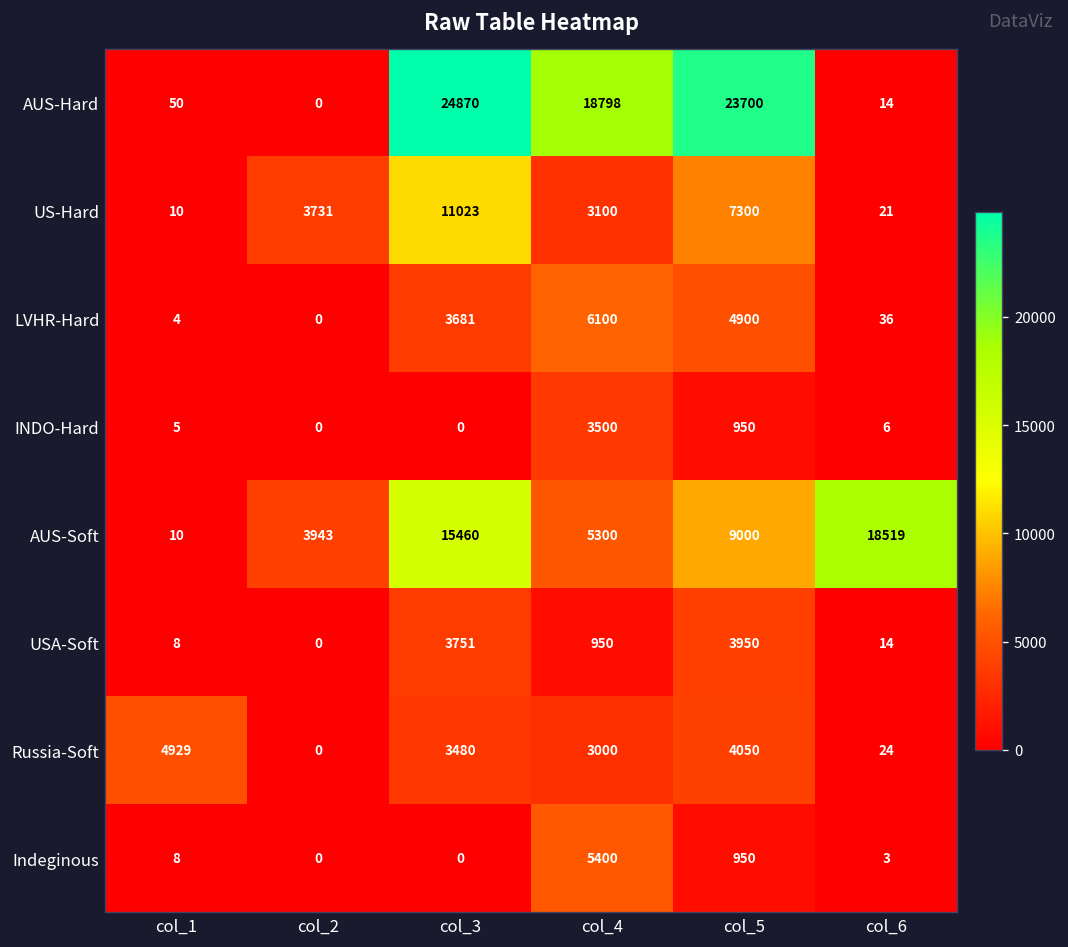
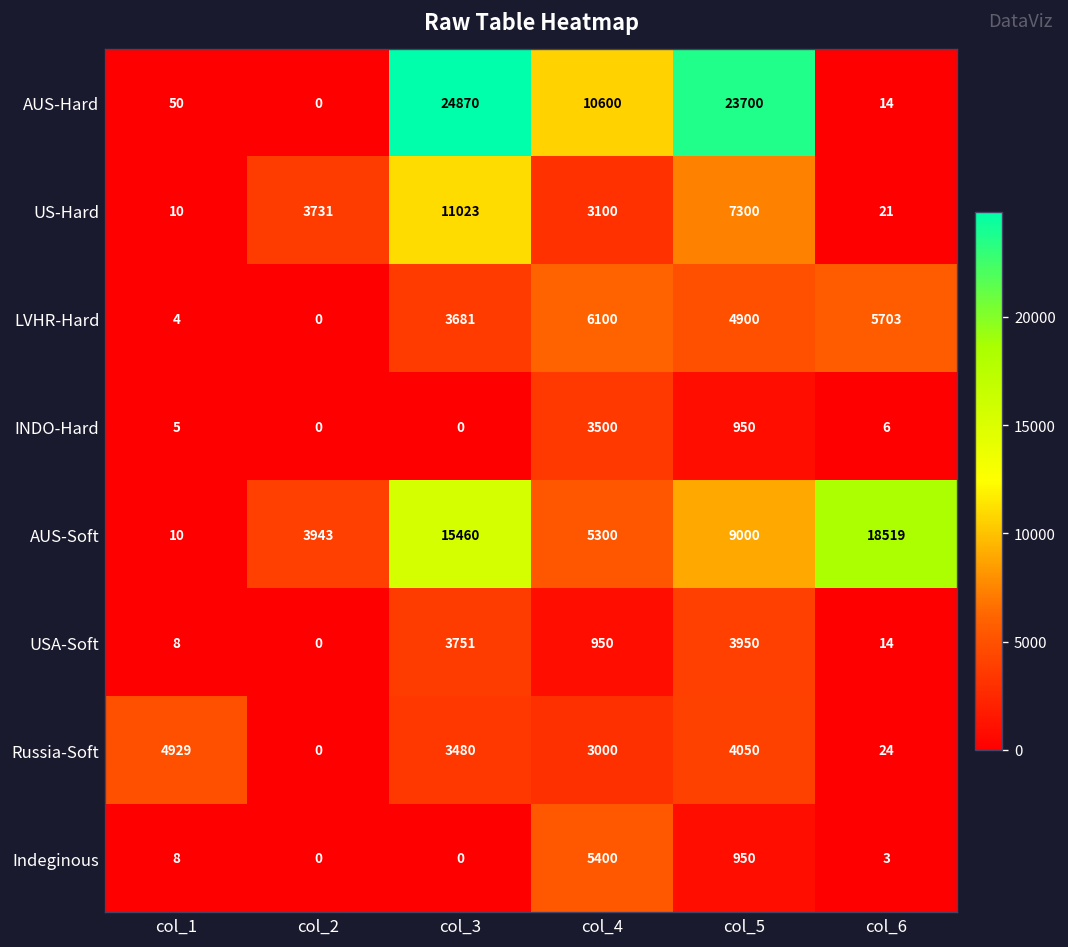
AUS-Hard, col_4: 18798 -> 10600
LVHR-Hard, col_6: 36 -> 5703
